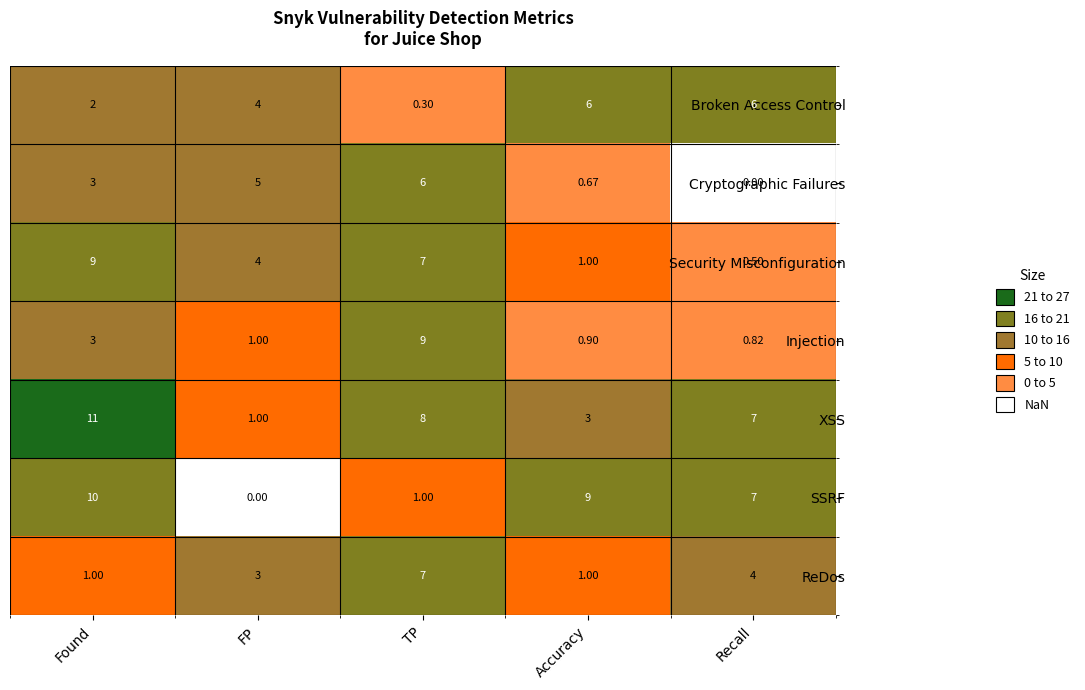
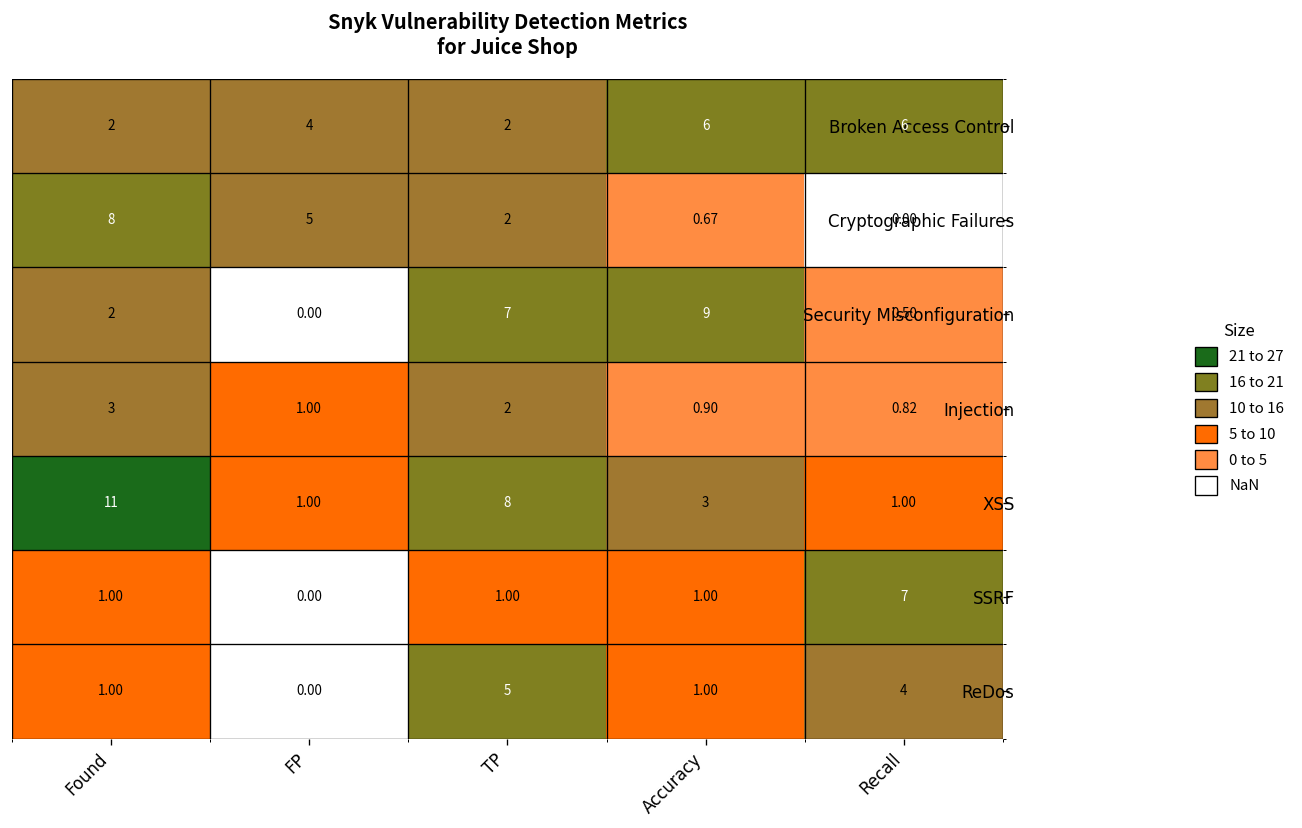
Broken Access Control, TP: 0.30 -> 2
Cryptographic Failures, Found: 3 -> 8
Cryptographic Failures, TP: 6 -> 2
Security Misconfiguration, Found: 9 -> 2
Security Misconfiguration, FP: 4 -> 0.00
Security Misconfiguration, Accuracy: 1.00 -> 9
Injection, TP: 9 -> 2
XSS, Recall: 7 -> 1.00
SSRF, Found: 10 -> 1.00
SSRF, Accuracy: 9 -> 1.00
ReDos, FP: 3 -> 0.00
ReDos, TP: 7 -> 5
